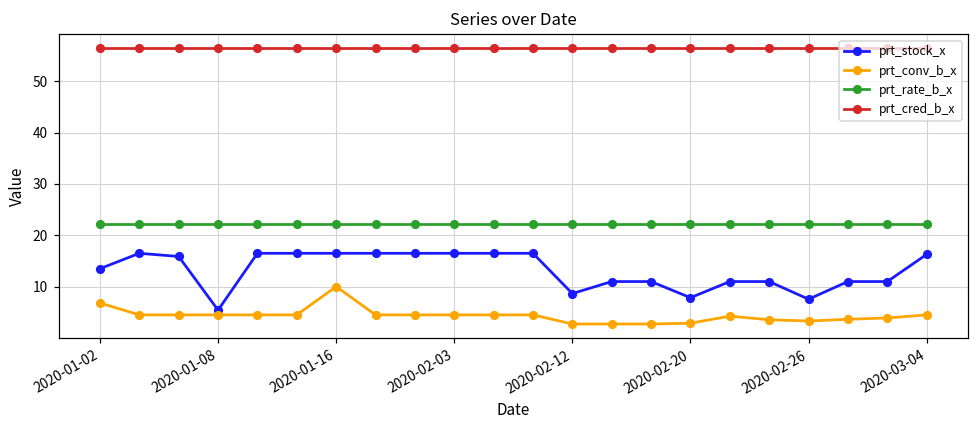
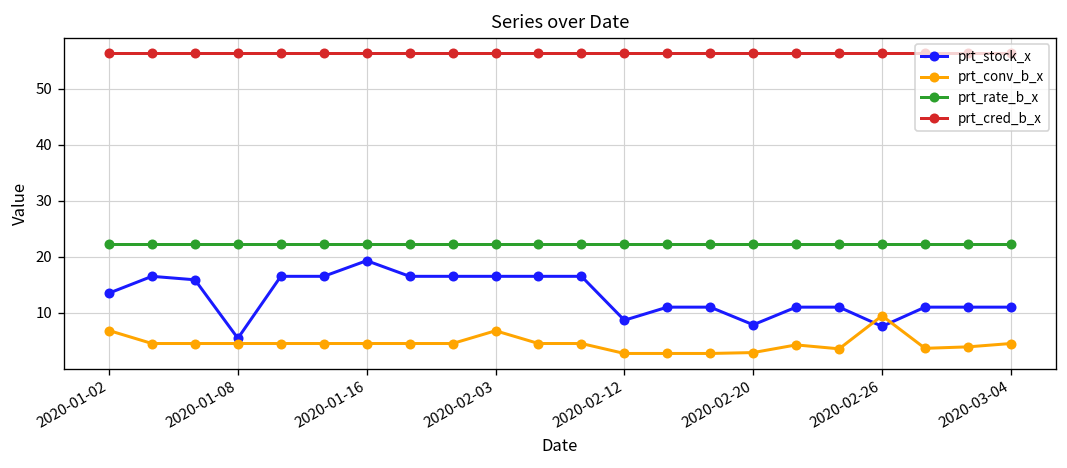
prt_stock_x, 2020-01-16: 16 -> 19
prt_conv_b_x, 2020-01-16: 10 -> 4
prt_conv_b_x, 2020-02-03: 4 -> 7
prt_conv_b_x, 2020-02-26: 3 -> 9
prt_stock_x, 2020-03-04: 16 -> 11
